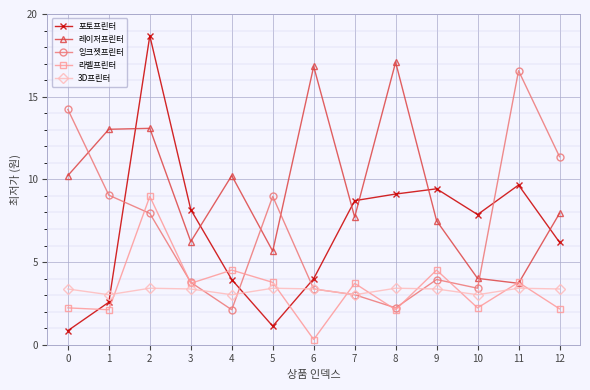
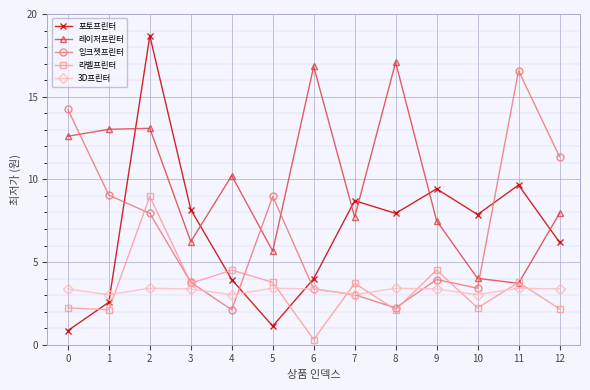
레이저프린터, 0: 10.2 -> 12.6
포토프린터, 8: 9.1 -> 7.9
